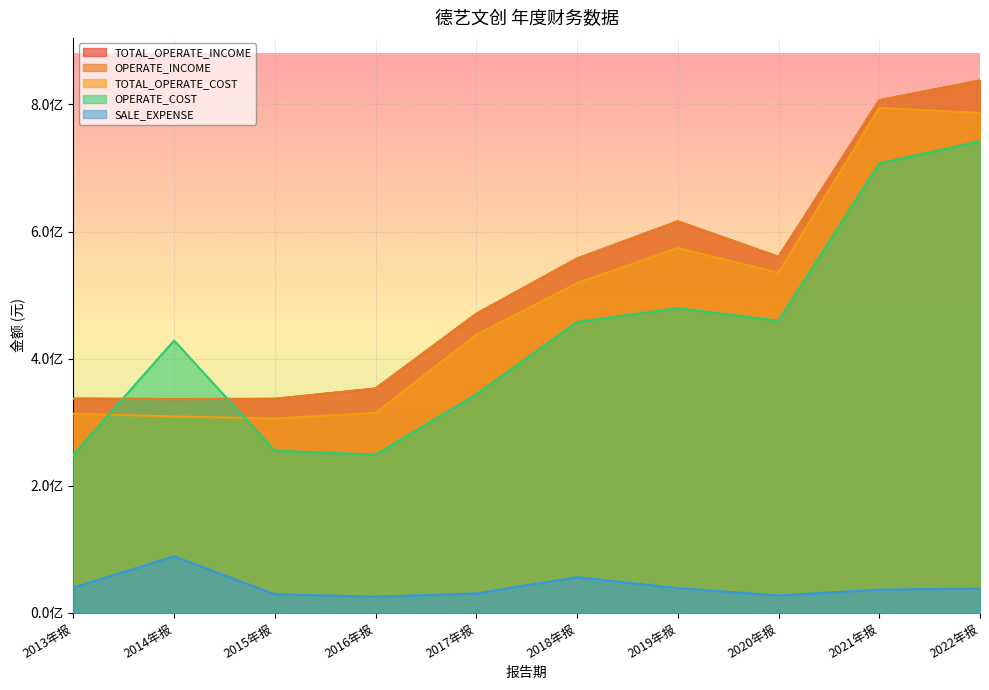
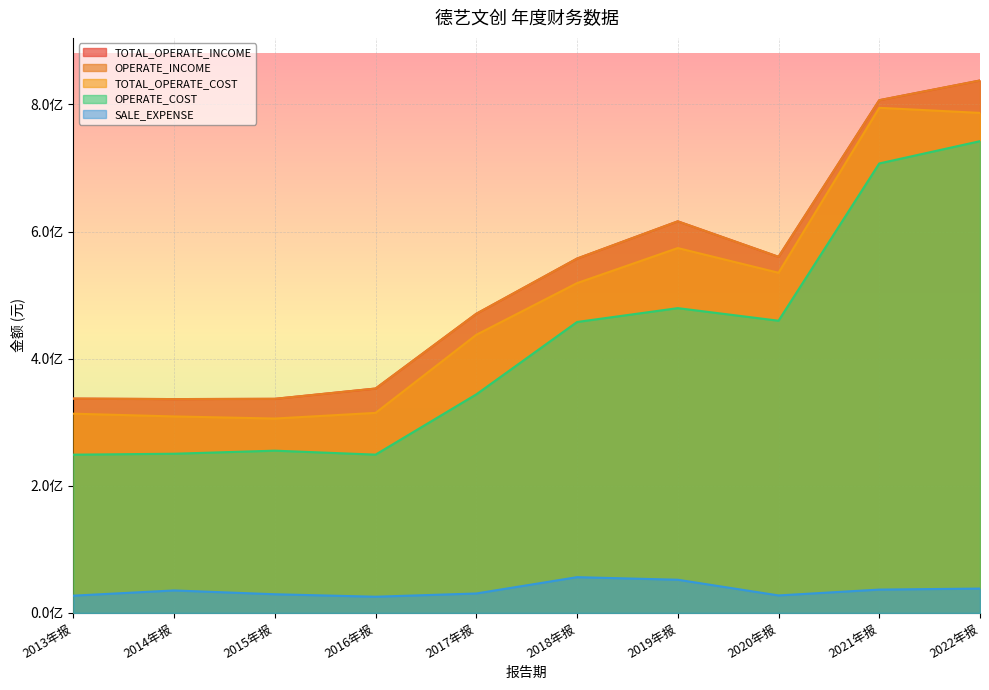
SALE_EXPENSE, 2013年报: 0.4亿 -> 0.3亿
OPERATE_COST, 2014年报: 4.3亿 -> 2.5亿
SALE_EXPENSE, 2014年报: 0.9亿 -> 0.4亿
SALE_EXPENSE, 2019年报: 0.4亿 -> 0.5亿
